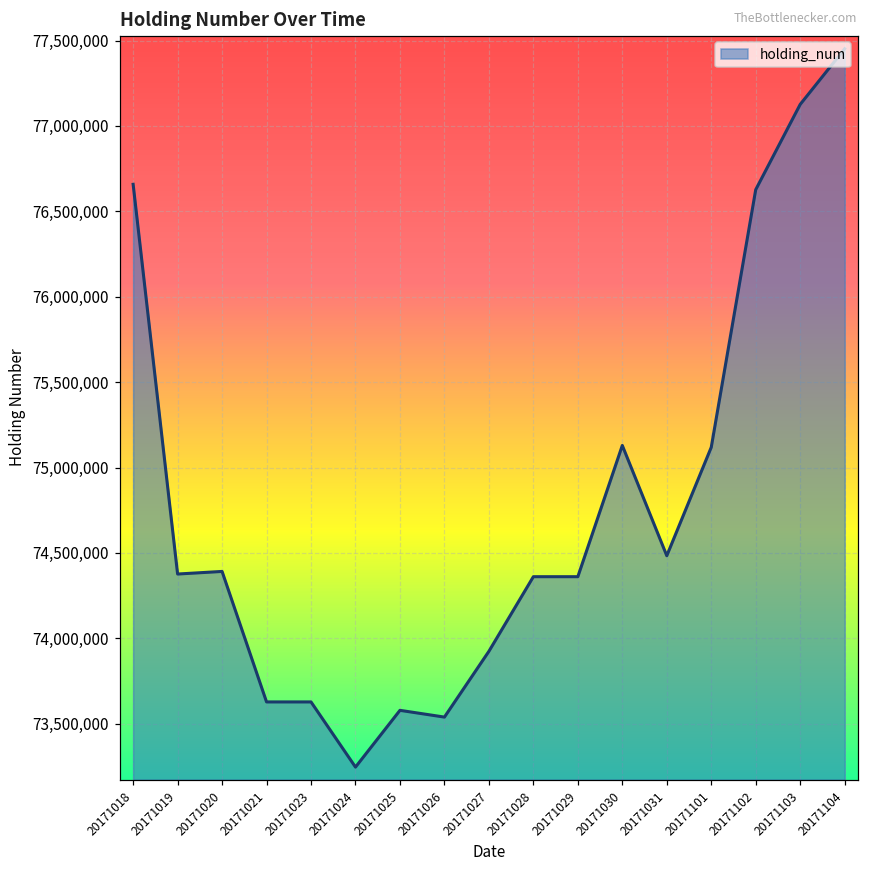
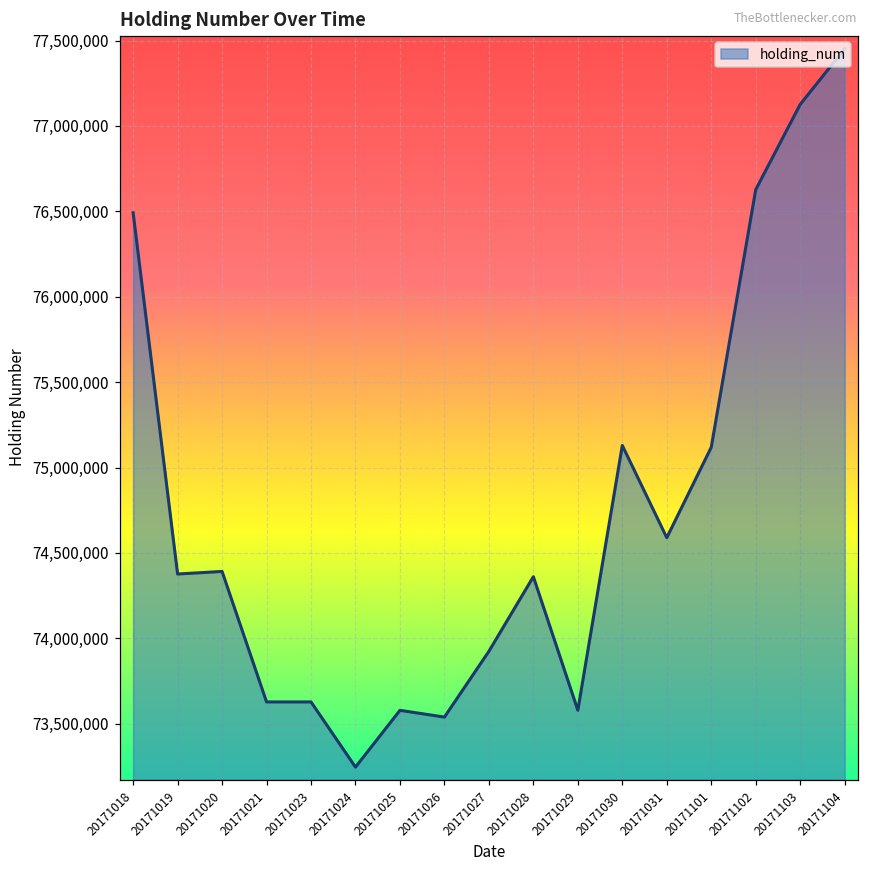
20171018: 76,660,000 -> 76,490,000
20171029: 74,360,000 -> 73,580,000
20171031: 74,480,000 -> 74,590,000
